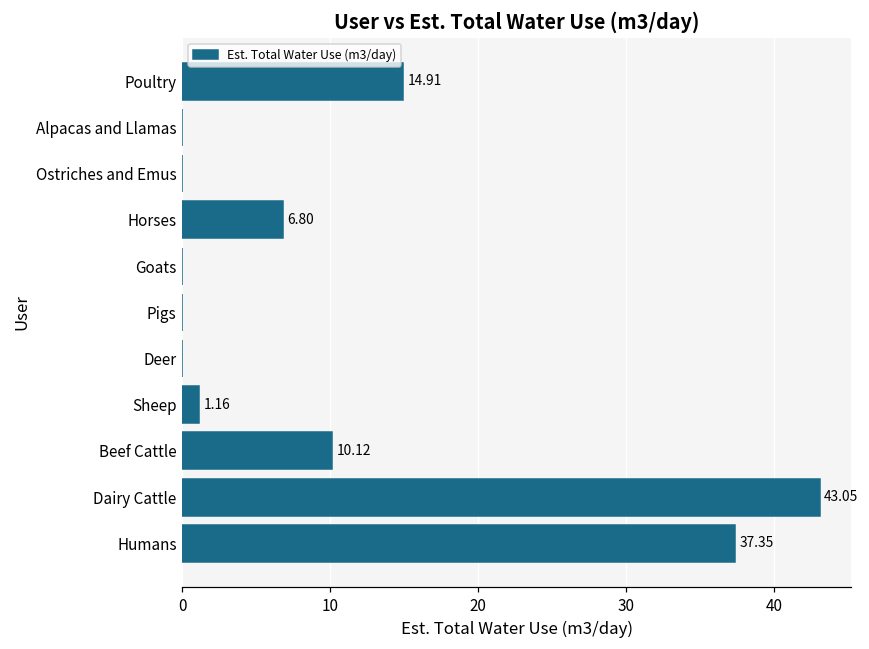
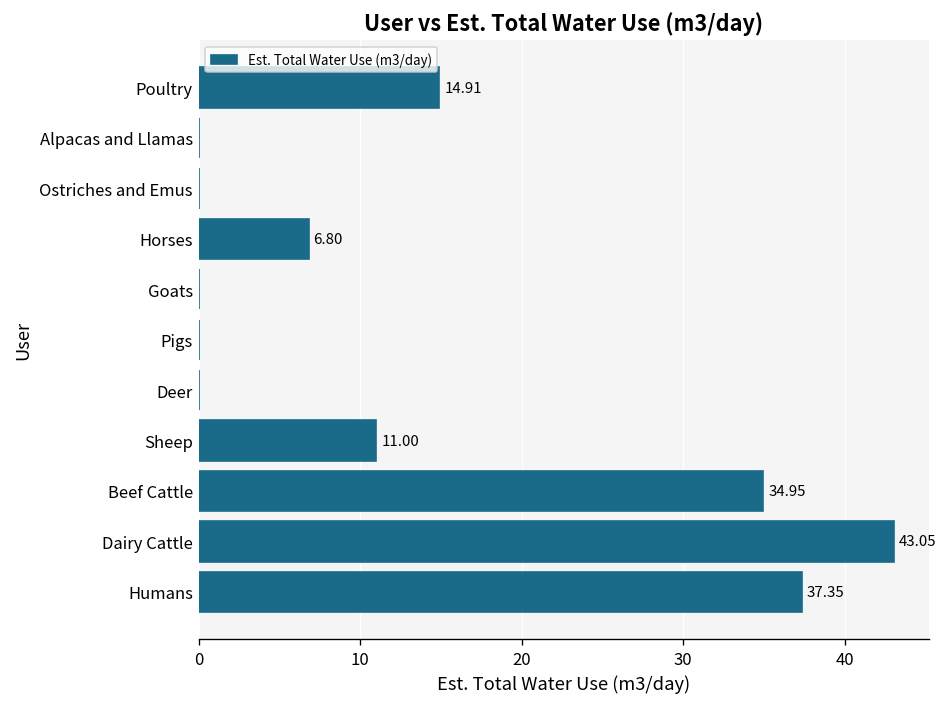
Sheep: 1.16 -> 11.00
Beef Cattle: 10.12 -> 34.95
